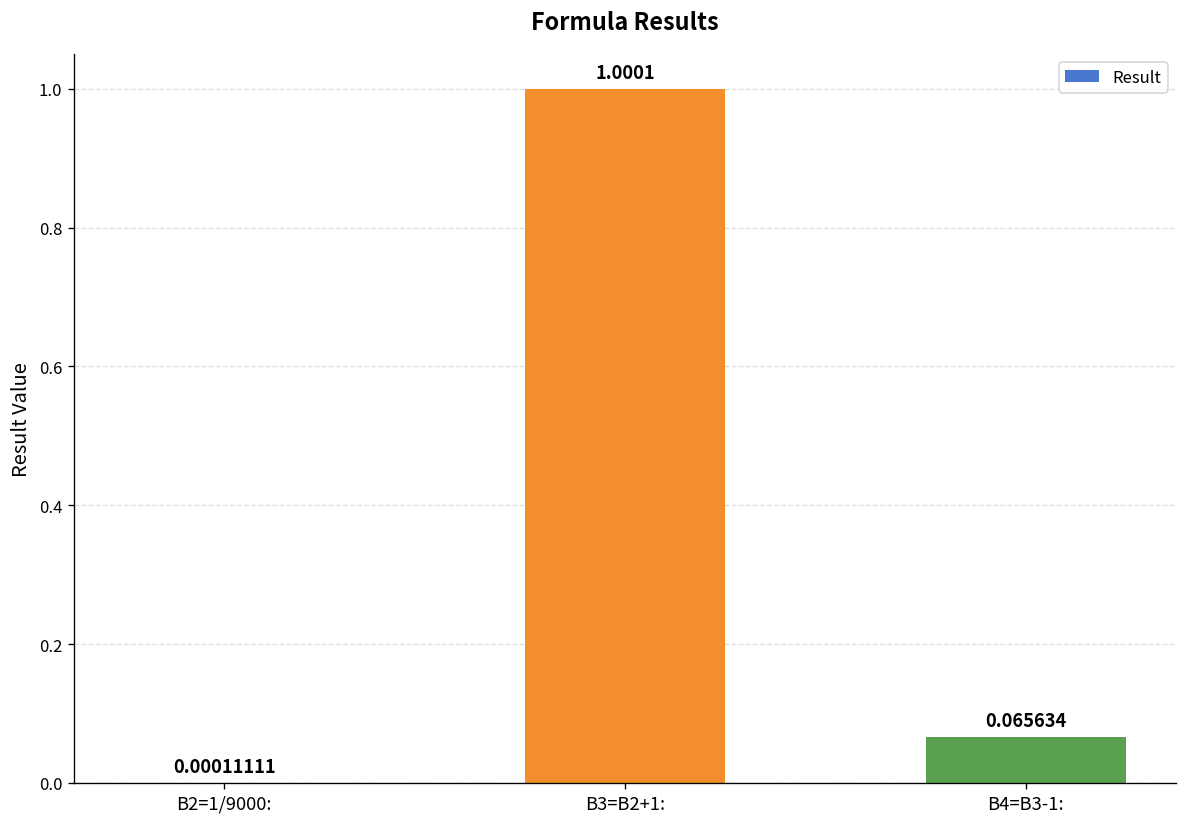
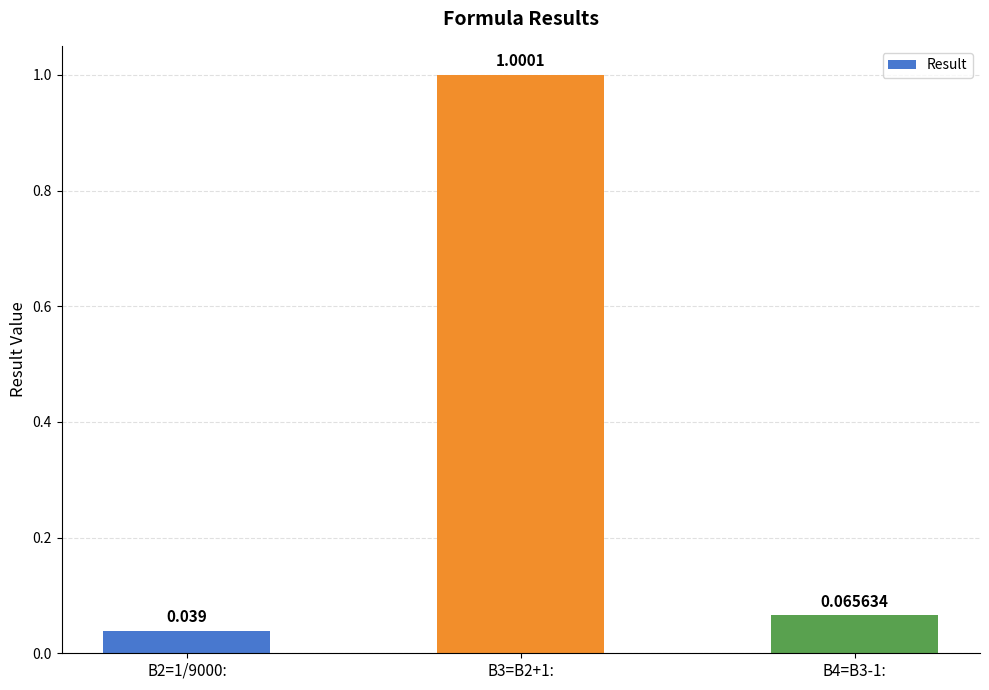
B2=1/9000:: 0.00011111 -> 0.039
